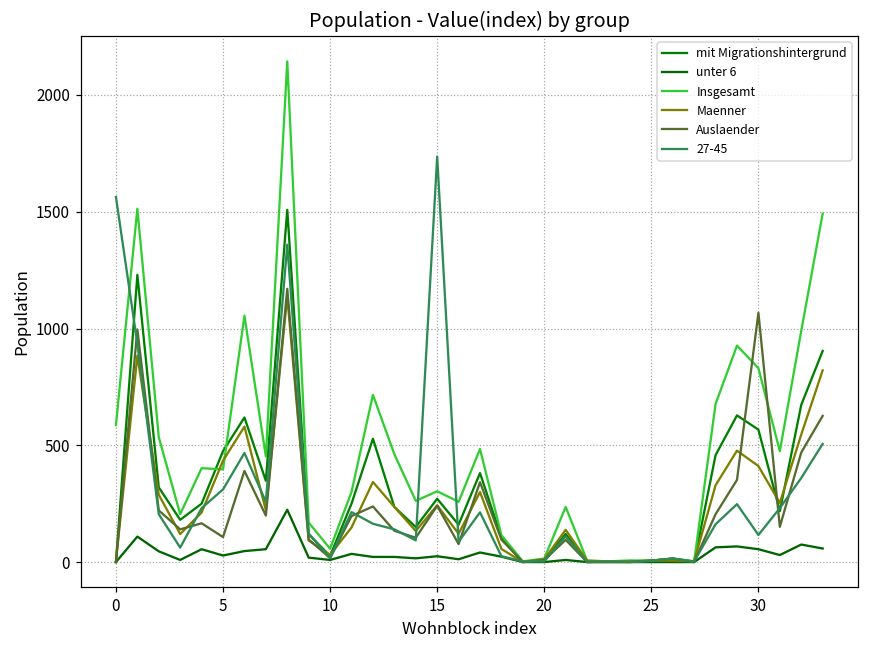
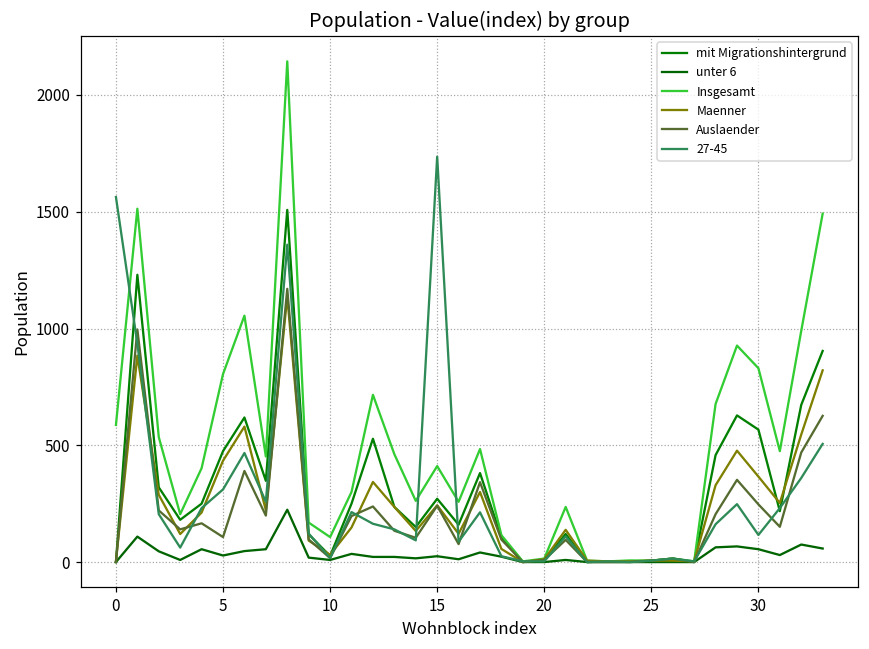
Insgesamt, 5: 400 -> 810
Insgesamt, 10: 60 -> 110
Insgesamt, 15: 300 -> 410
Maenner, 30: 410 -> 370
Auslaender, 30: 1070 -> 250
